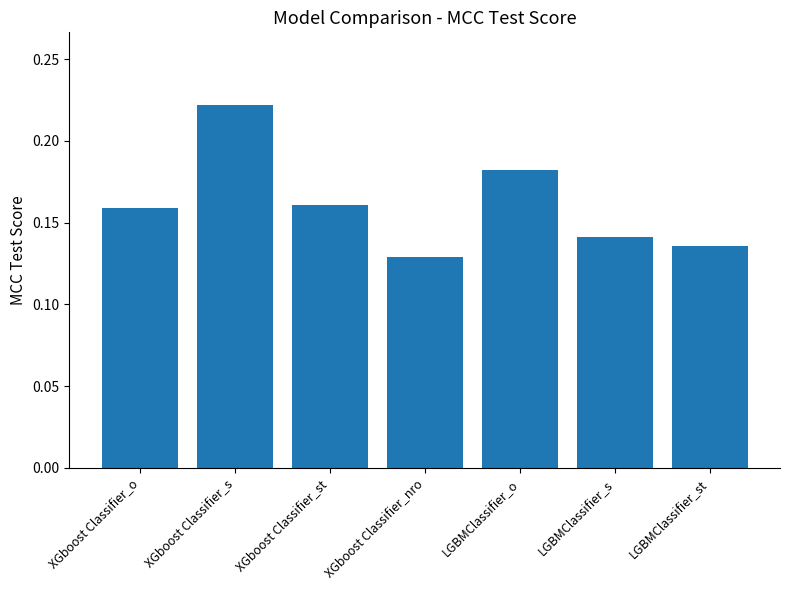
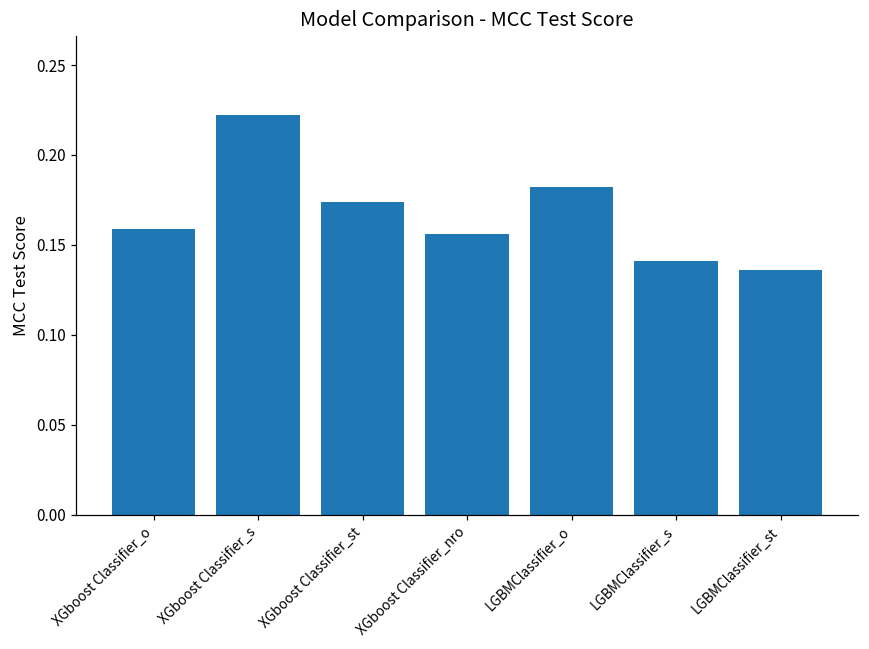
XGboost Classifier_st: 0.161 -> 0.174
XGboost Classifier_nro: 0.129 -> 0.156
